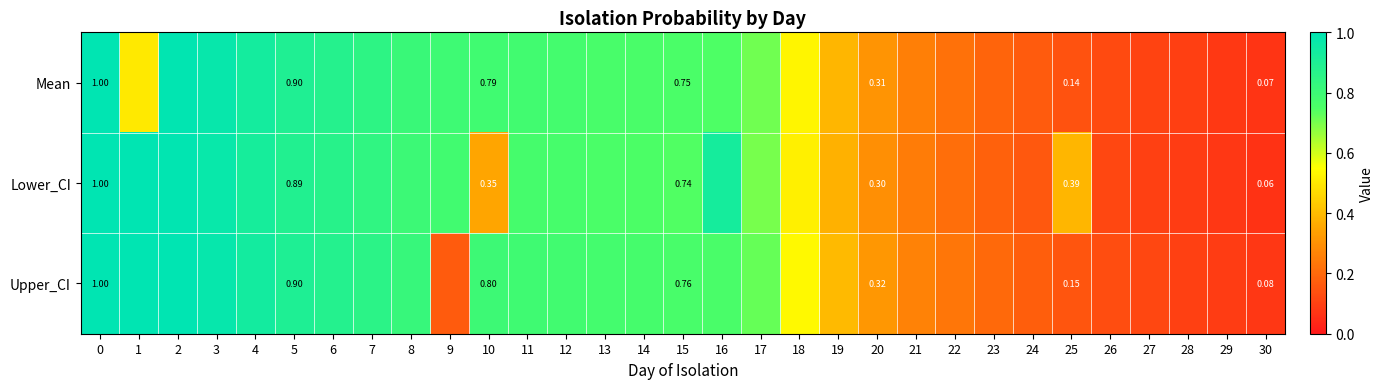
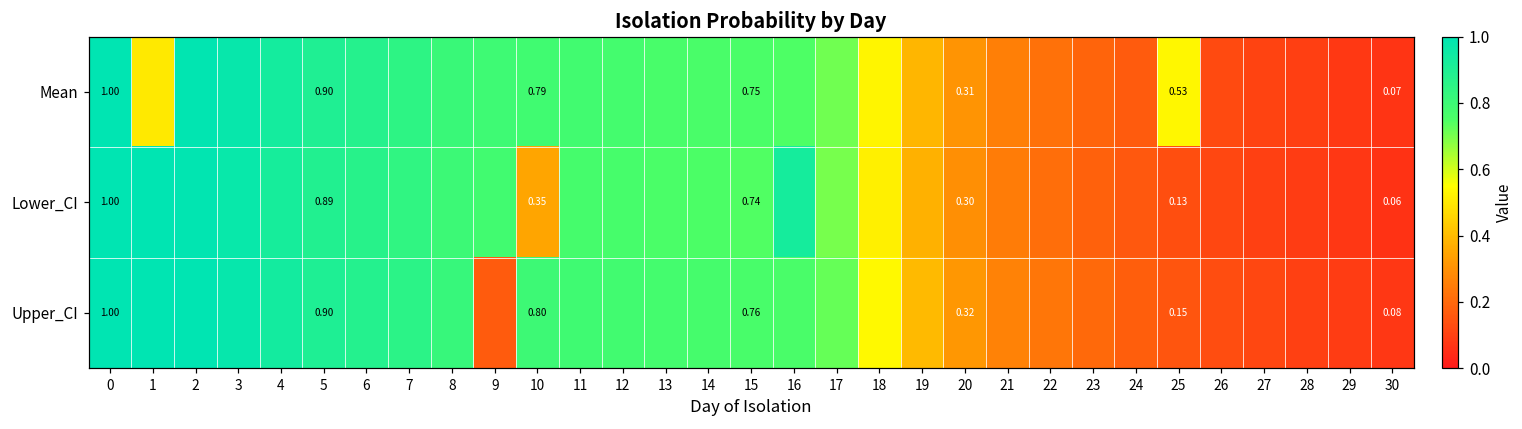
Mean, 25: 0.14 -> 0.53
Lower_CI, 25: 0.39 -> 0.13
